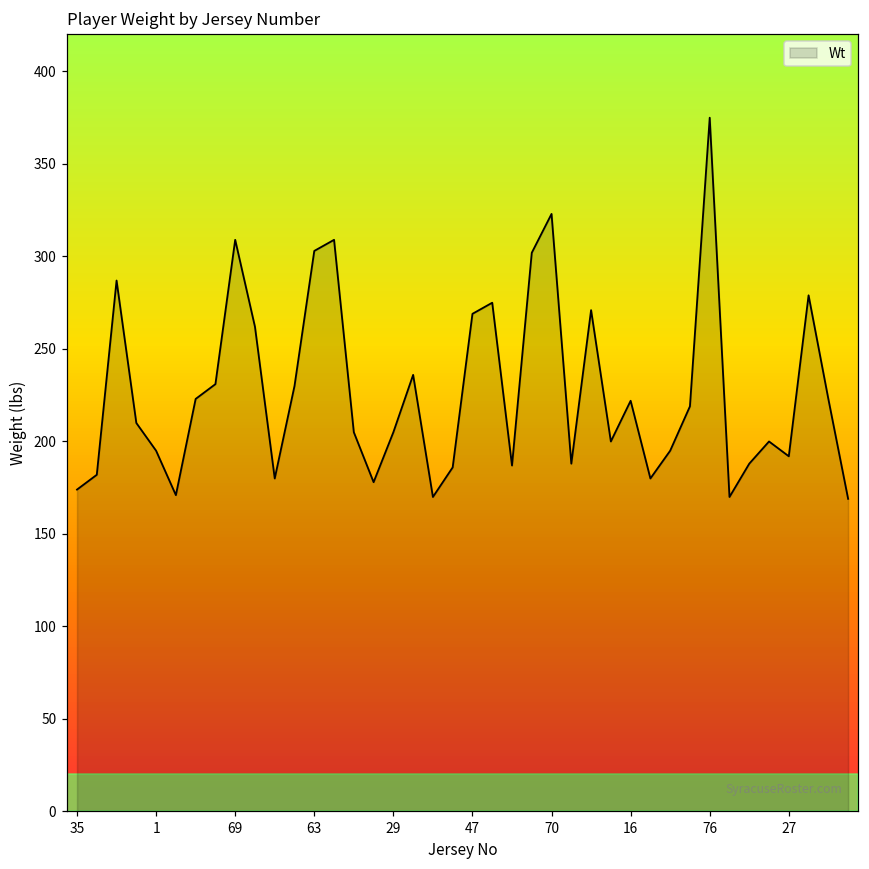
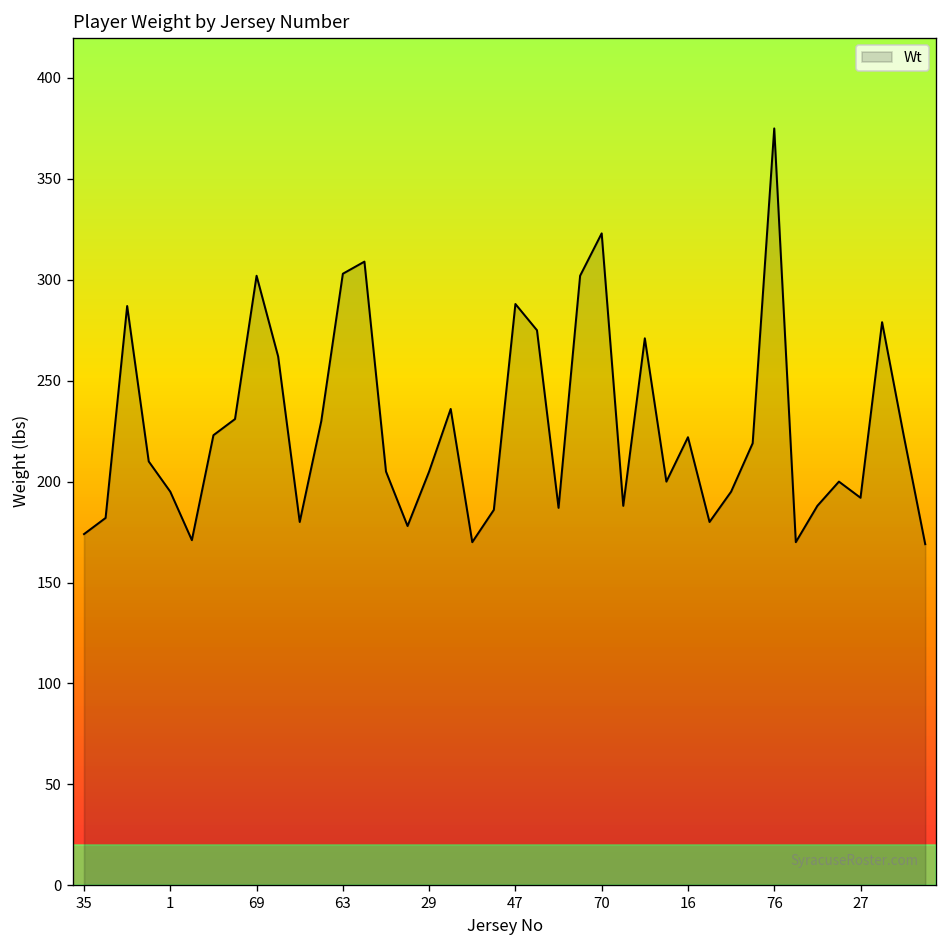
69: 309 -> 302
47: 269 -> 288
